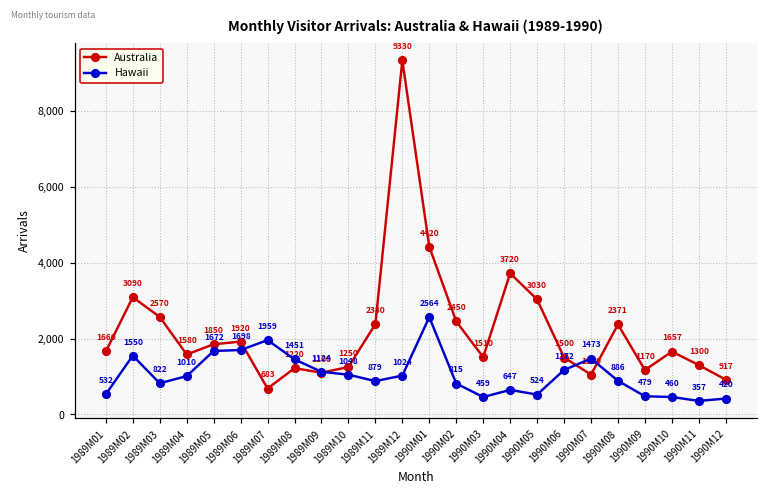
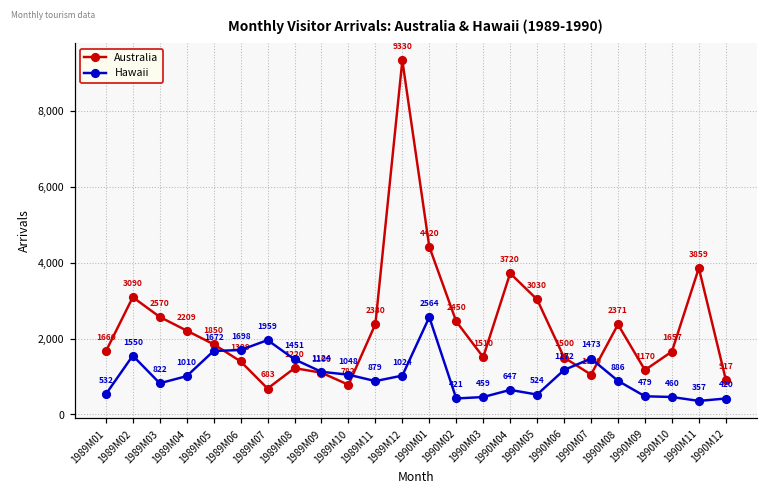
Australia, 1989M04: 1580 -> 2209
Australia, 1989M06: 1920 -> 1399
Australia, 1989M10: 1250 -> 782
Hawaii, 1990M02: 815 -> 421
Australia, 1990M11: 1300 -> 3859
